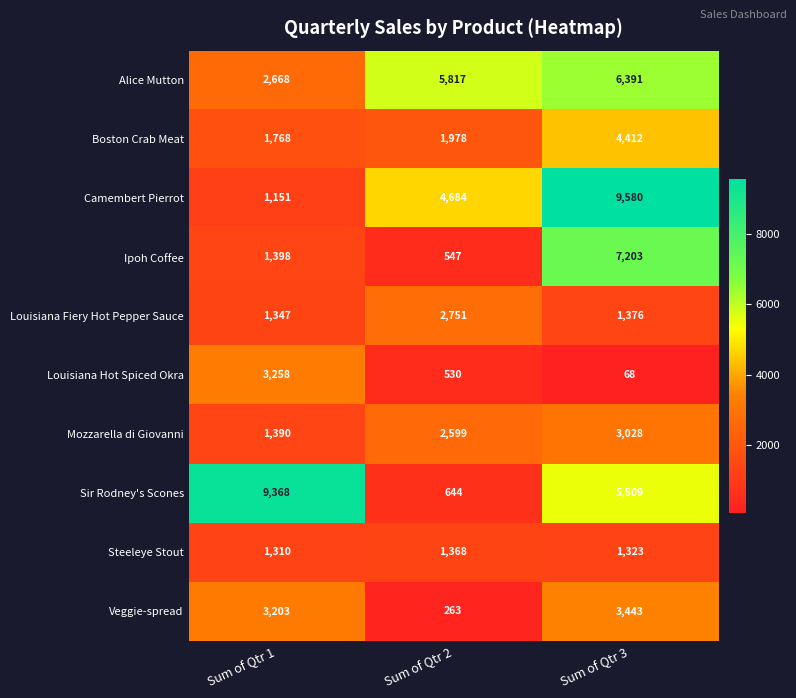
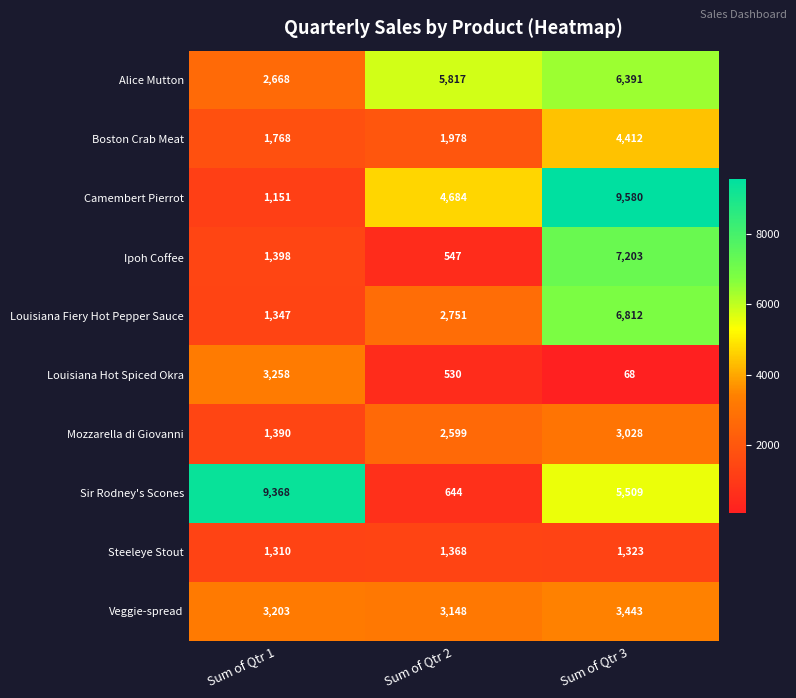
Louisiana Fiery Hot Pepper Sauce, Sum of Qtr 3: 1,376 -> 6,812
Veggie-spread, Sum of Qtr 2: 263 -> 3,148
